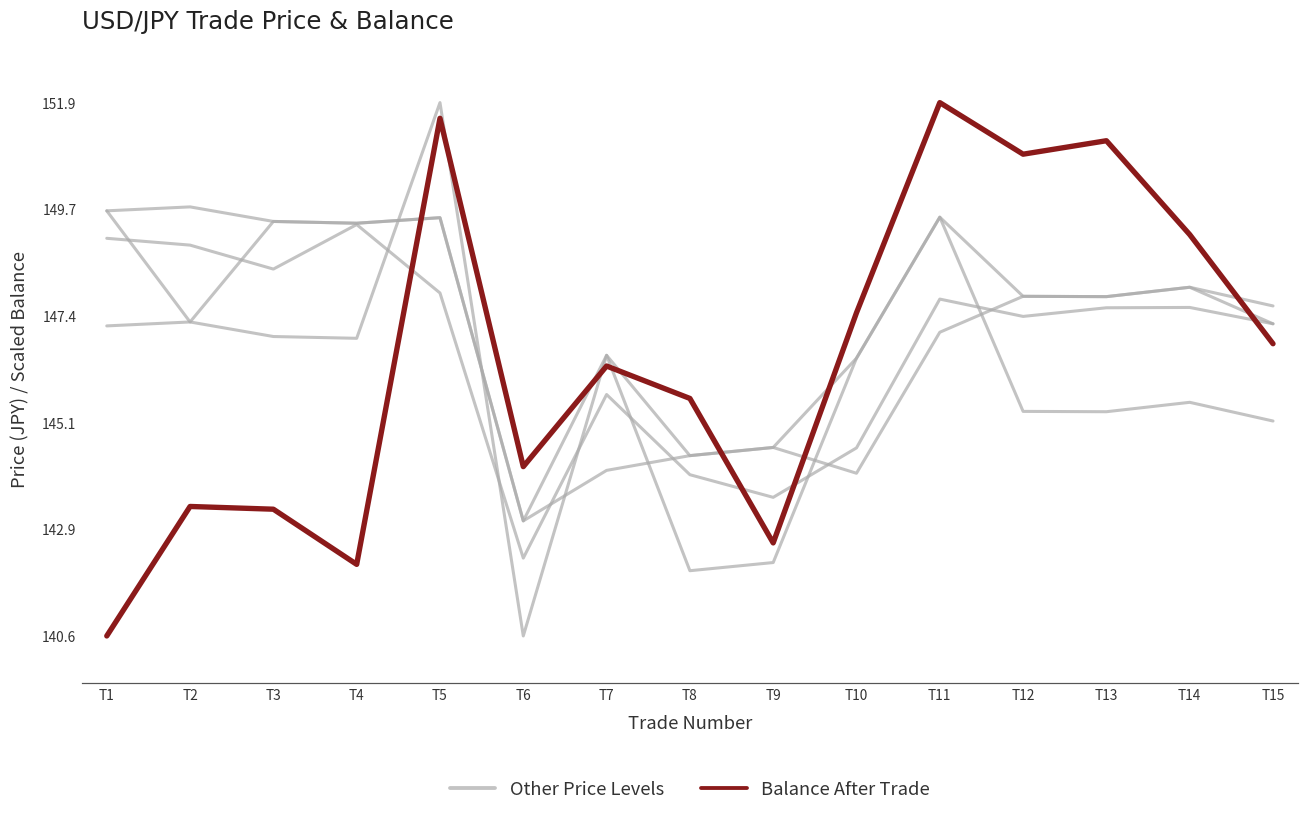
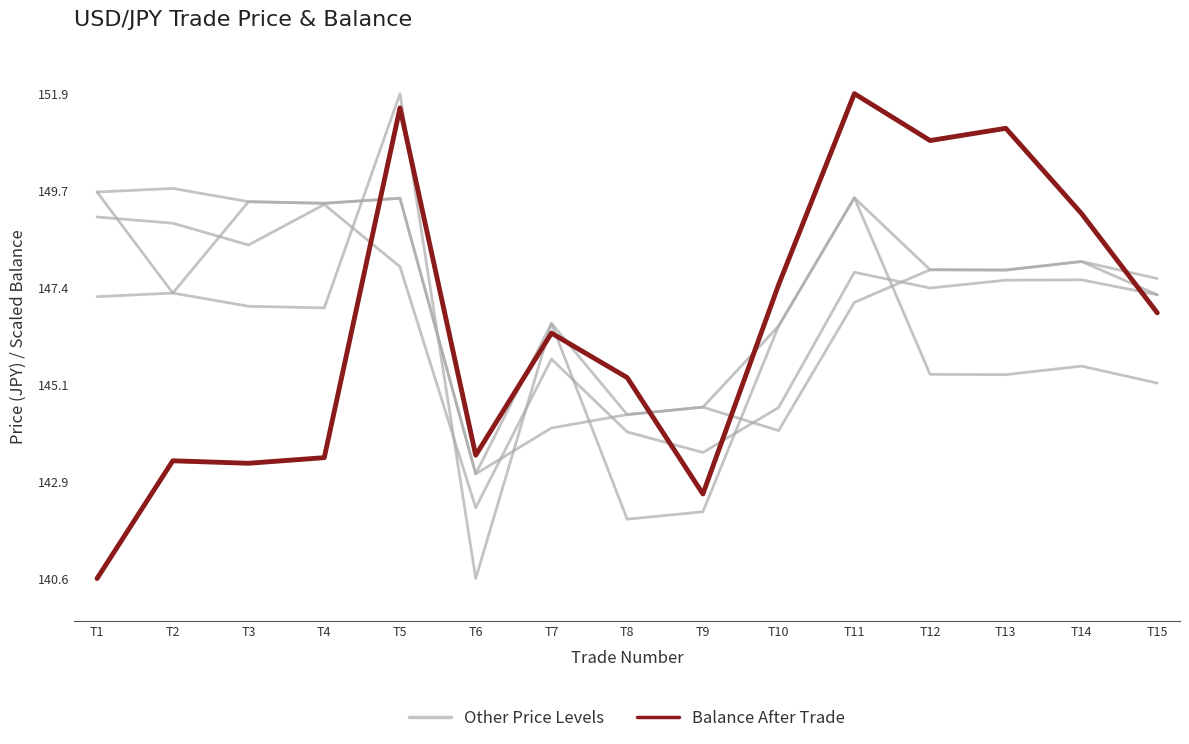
Balance After Trade, T4: 142.1 -> 143.4
Balance After Trade, T6: 144.2 -> 143.5
Balance After Trade, T8: 145.6 -> 145.3
